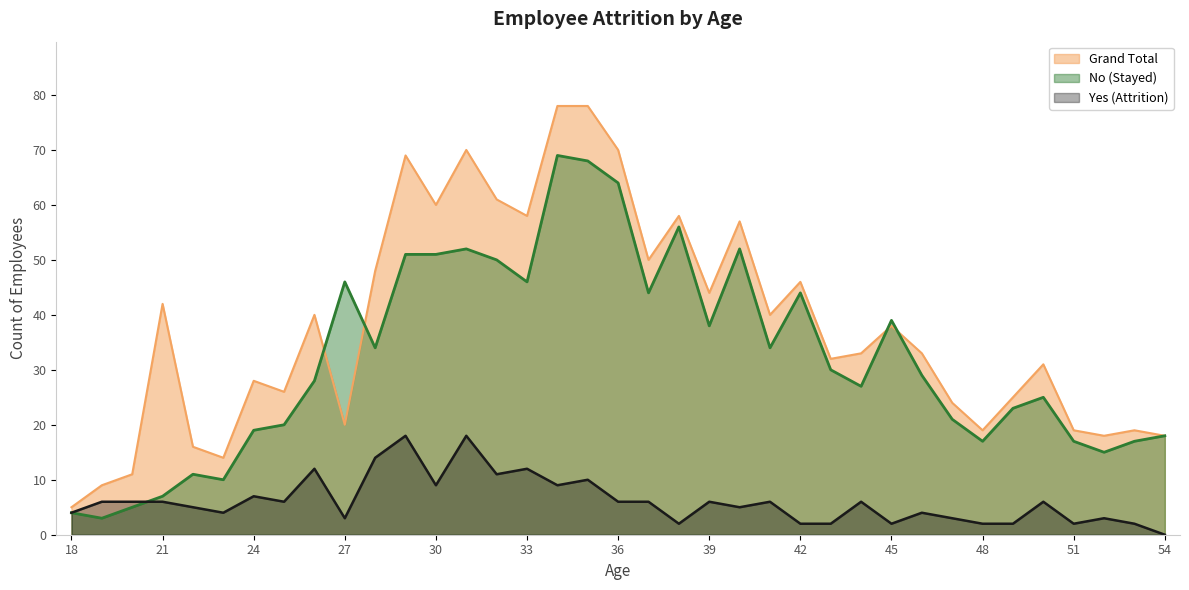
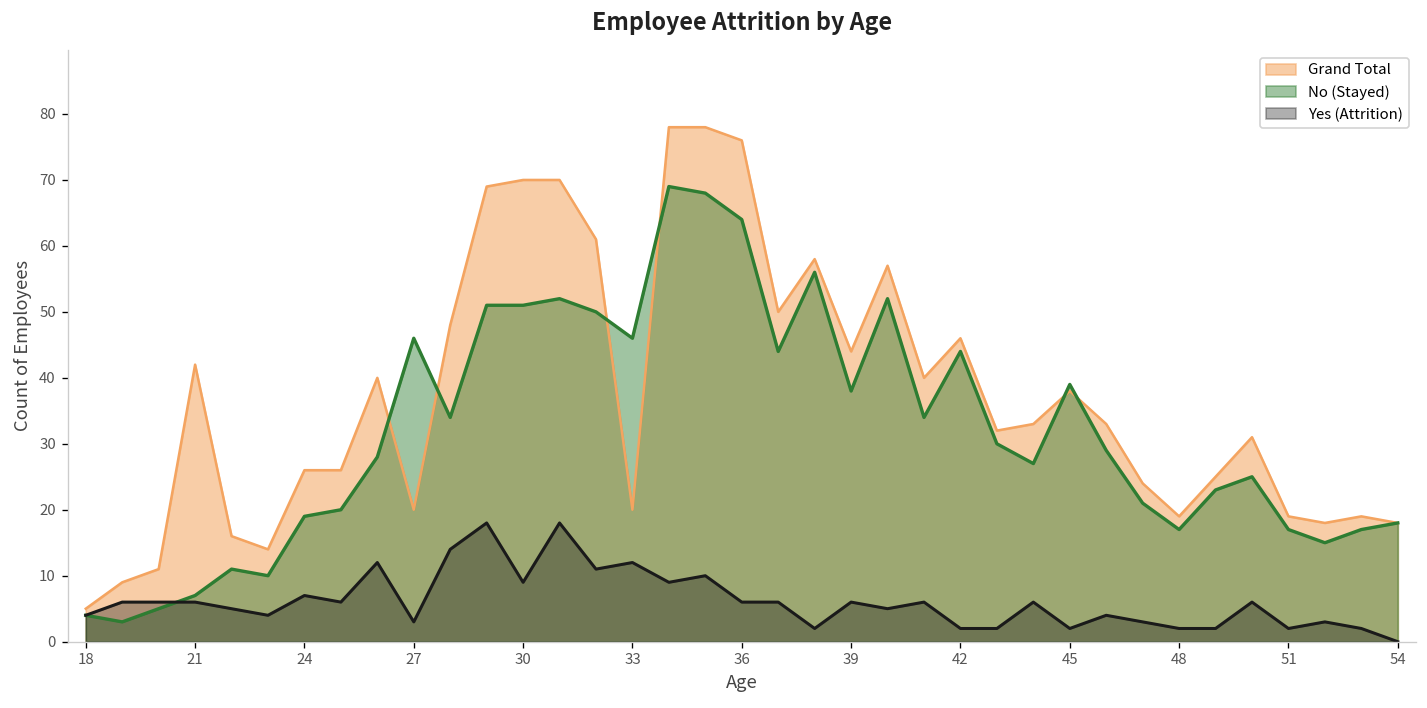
Grand Total, 24: 28 -> 26
Grand Total, 30: 60 -> 70
Grand Total, 33: 58 -> 20
Grand Total, 36: 70 -> 76
